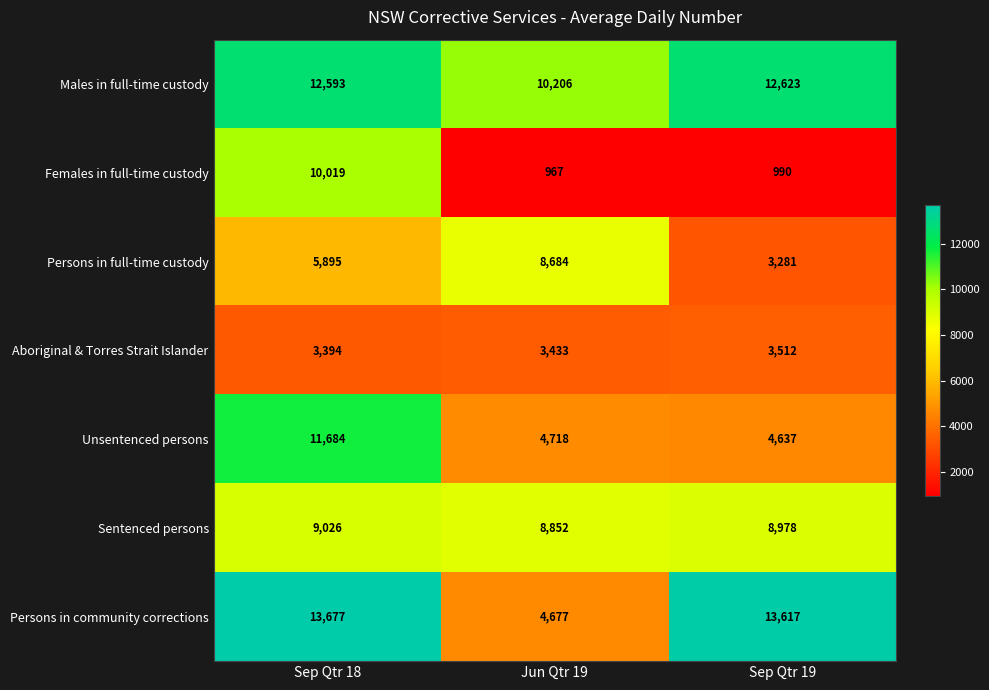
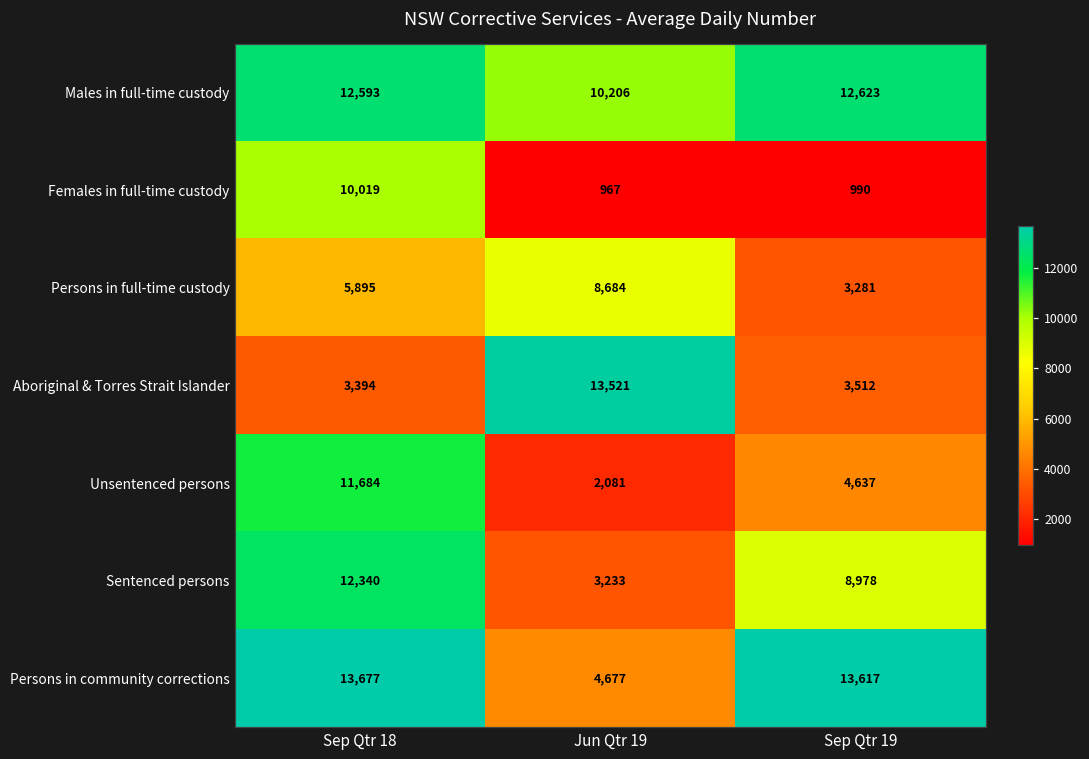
Aboriginal & Torres Strait Islander, Jun Qtr 19: 3,433 -> 13,521
Unsentenced persons, Jun Qtr 19: 4,718 -> 2,081
Sentenced persons, Sep Qtr 18: 9,026 -> 12,340
Sentenced persons, Jun Qtr 19: 8,852 -> 3,233
